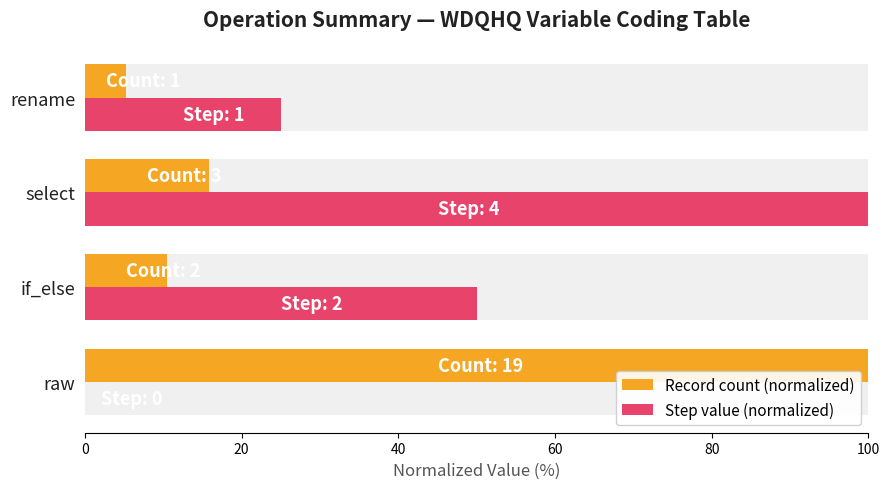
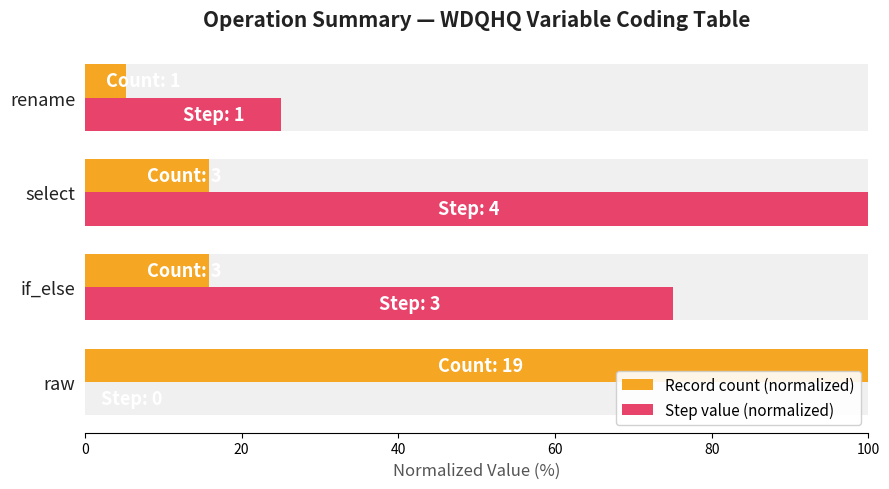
Record count (normalized), if_else: 2 -> 3
Step value (normalized), if_else: 50 -> 75
